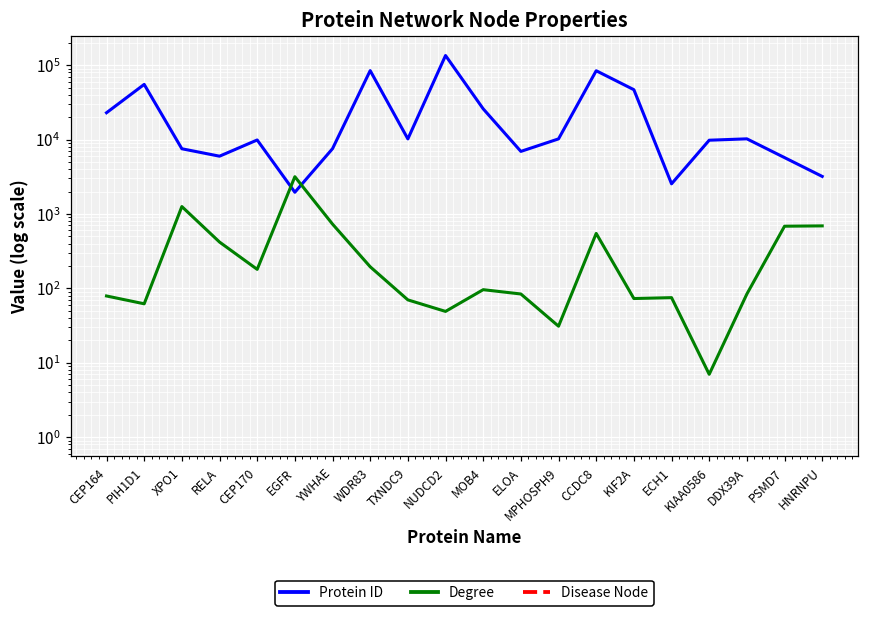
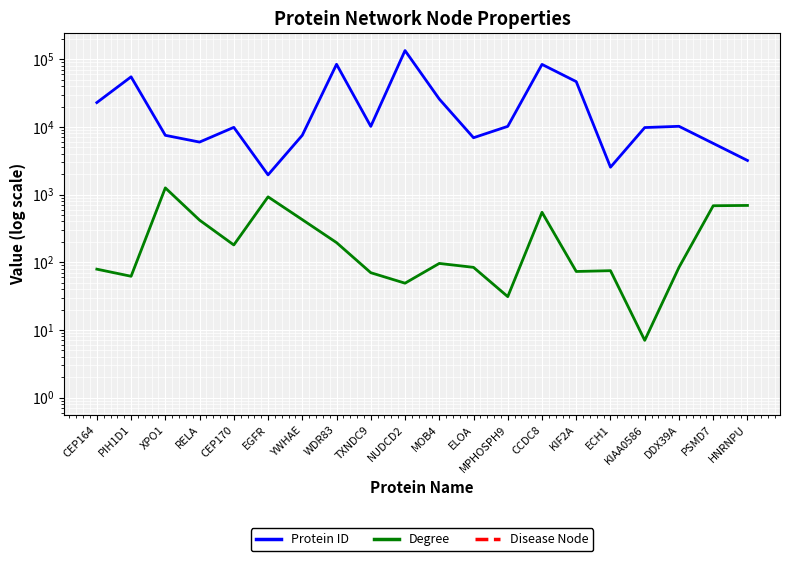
Degree, EGFR: 3000 -> 900
Degree, YWHAE: 700 -> 400
